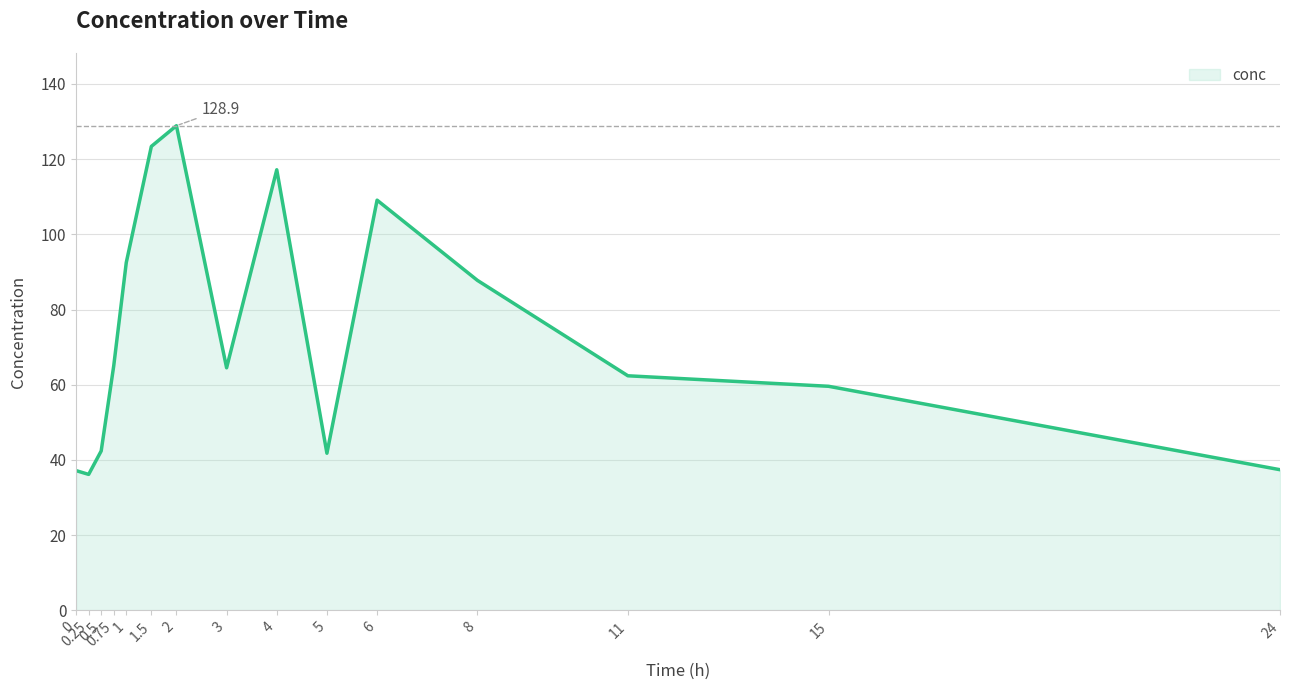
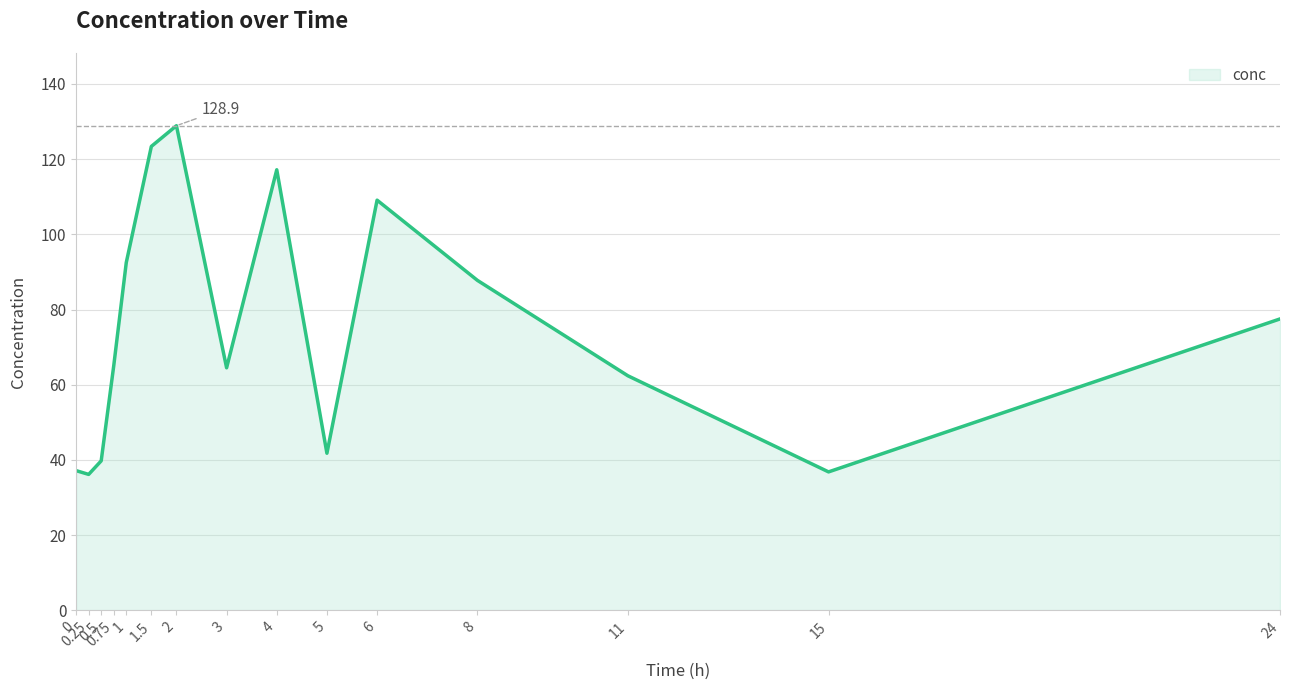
0.5: 42 -> 40
15: 60 -> 37
24: 37 -> 77
